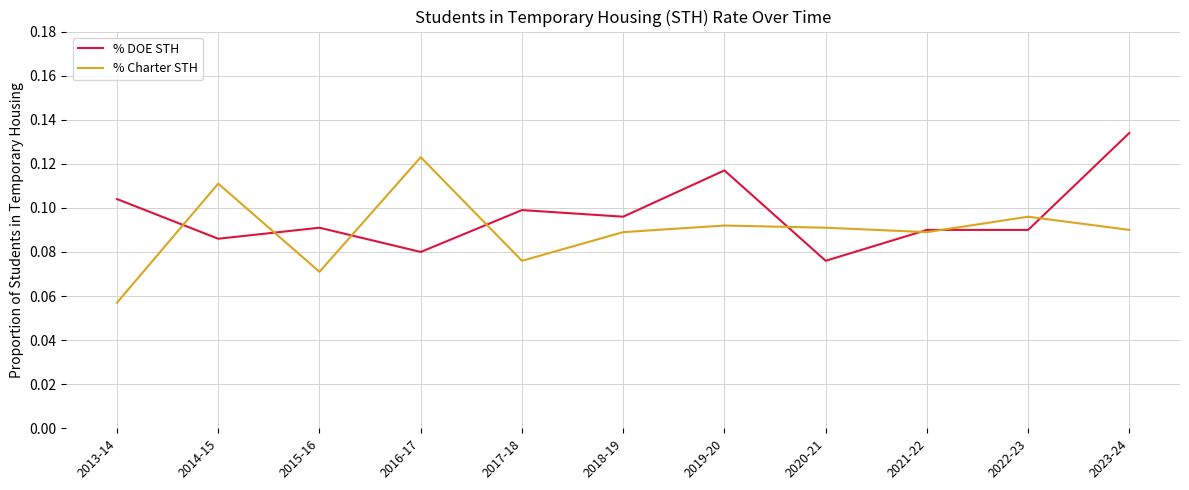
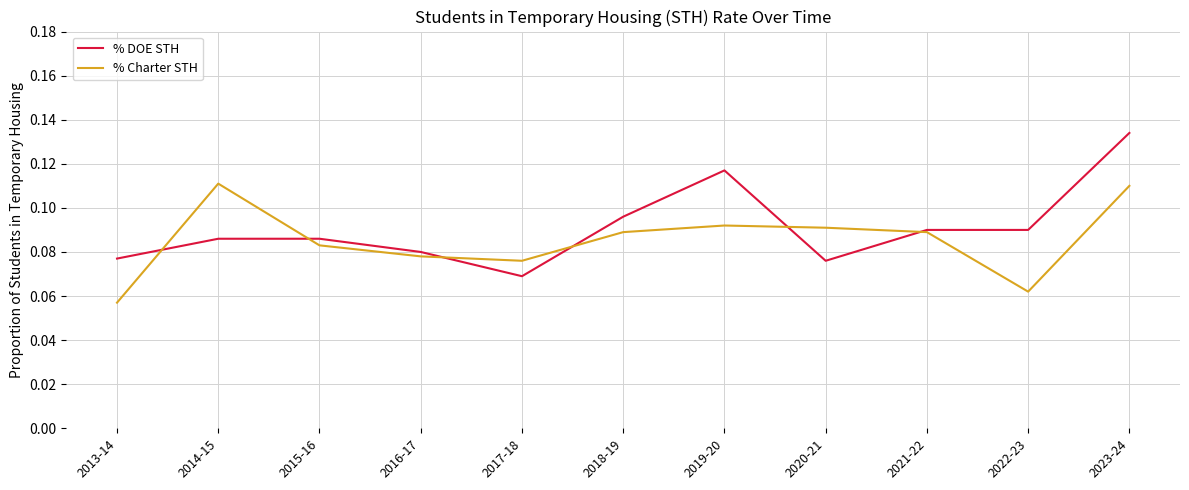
% DOE STH, 2013-14: 0.104 -> 0.077
% DOE STH, 2015-16: 0.091 -> 0.086
% Charter STH, 2015-16: 0.071 -> 0.083
% Charter STH, 2016-17: 0.123 -> 0.078
% DOE STH, 2017-18: 0.099 -> 0.069
% Charter STH, 2022-23: 0.096 -> 0.062
% Charter STH, 2023-24: 0.09 -> 0.11
